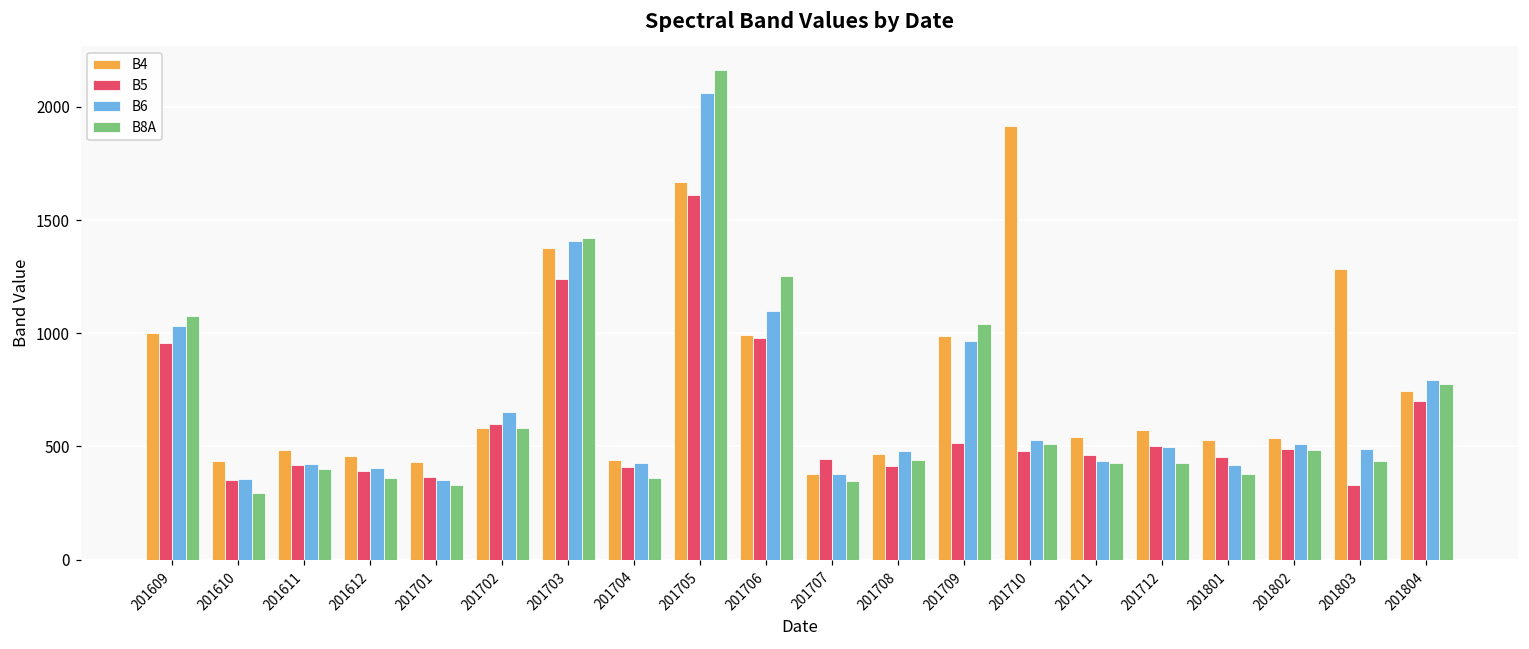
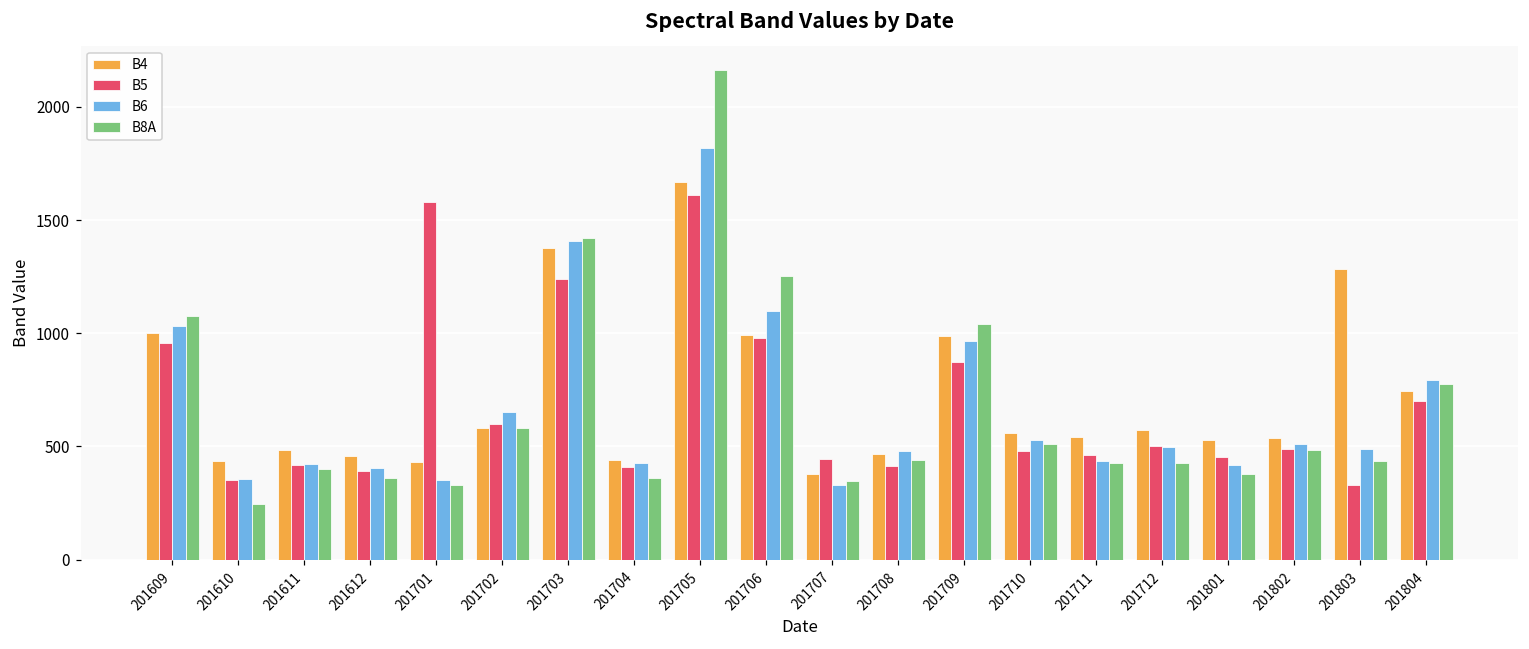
B8A, 201610: 290 -> 240
B5, 201701: 370 -> 1580
B6, 201705: 2060 -> 1820
B6, 201707: 380 -> 330
B5, 201709: 510 -> 880
B4, 201710: 1910 -> 560
